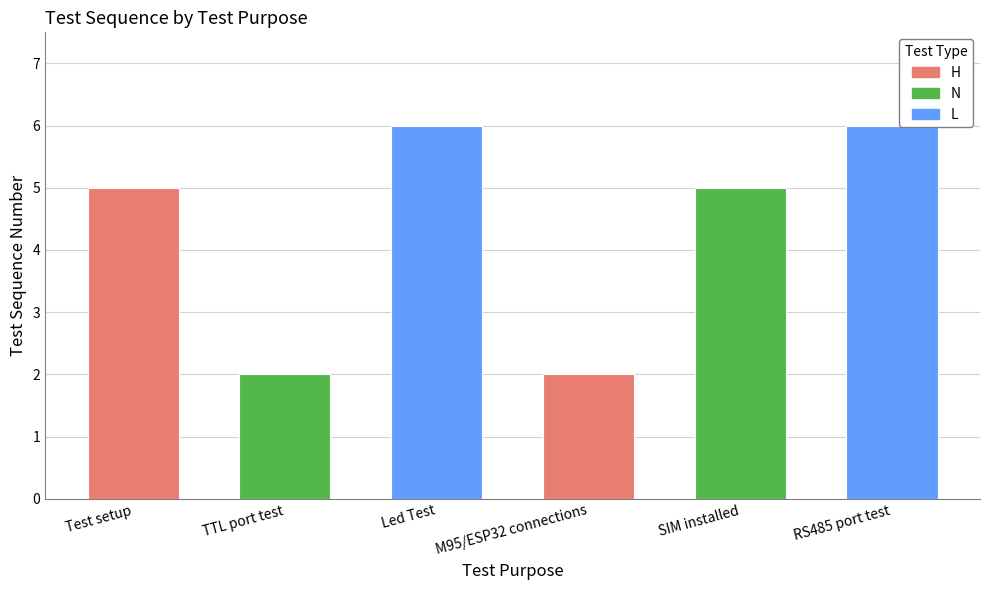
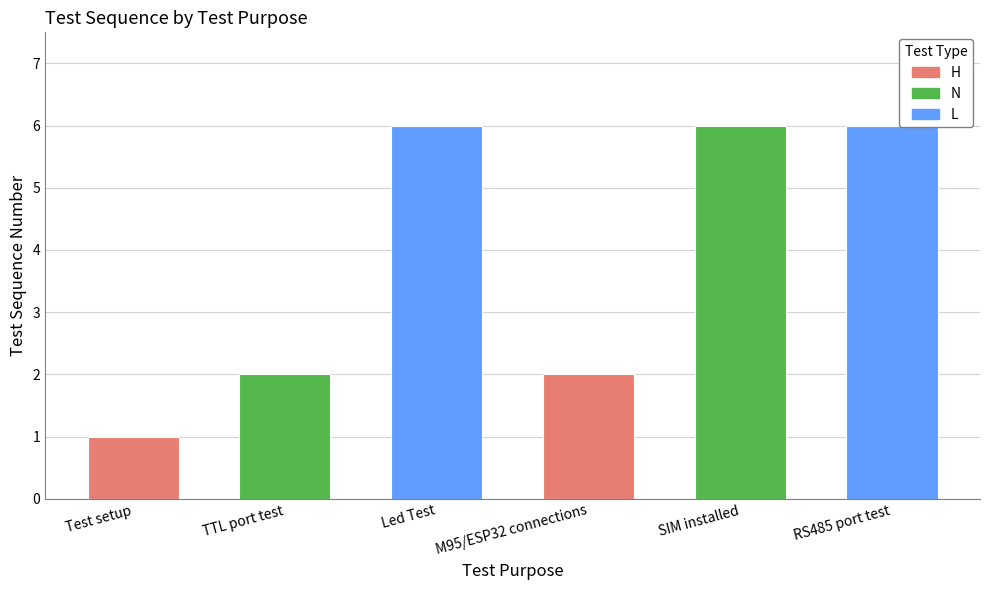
Test setup: 5 -> 1
SIM installed: 5 -> 6
